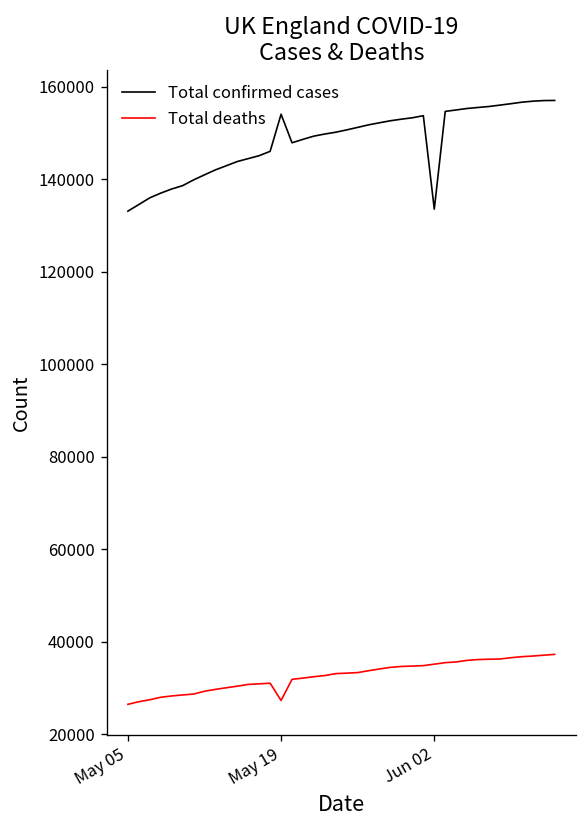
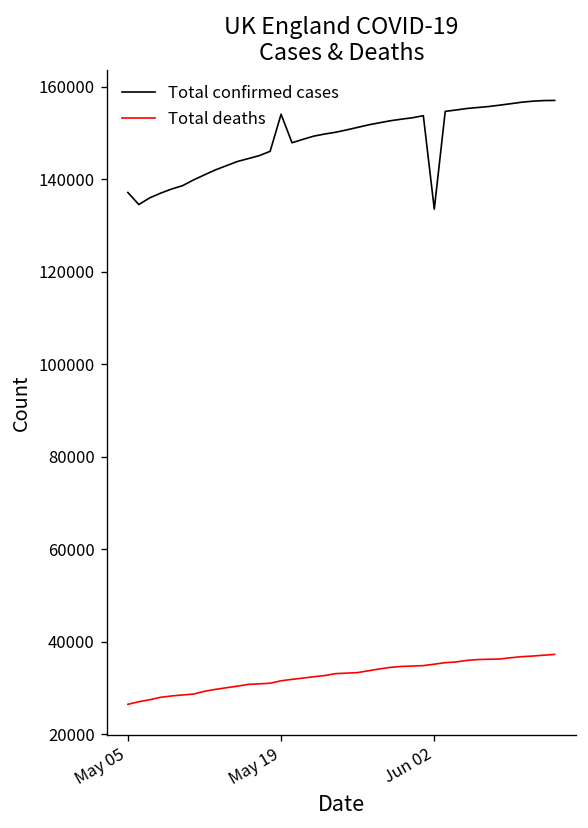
Total confirmed cases, May 05: 133000 -> 137000
Total deaths, May 19: 27000 -> 32000
